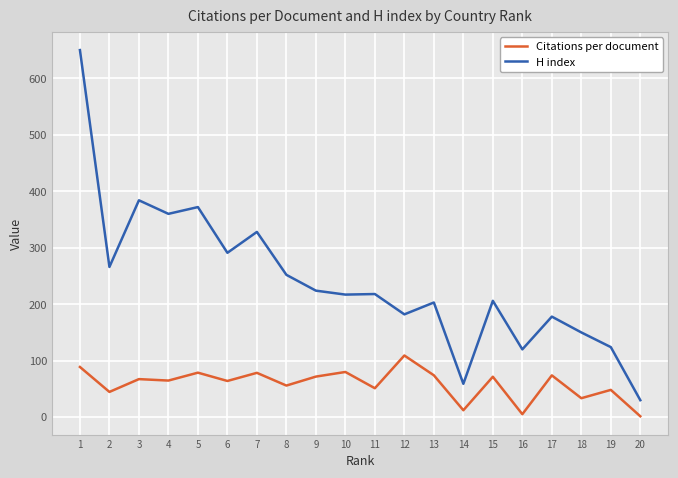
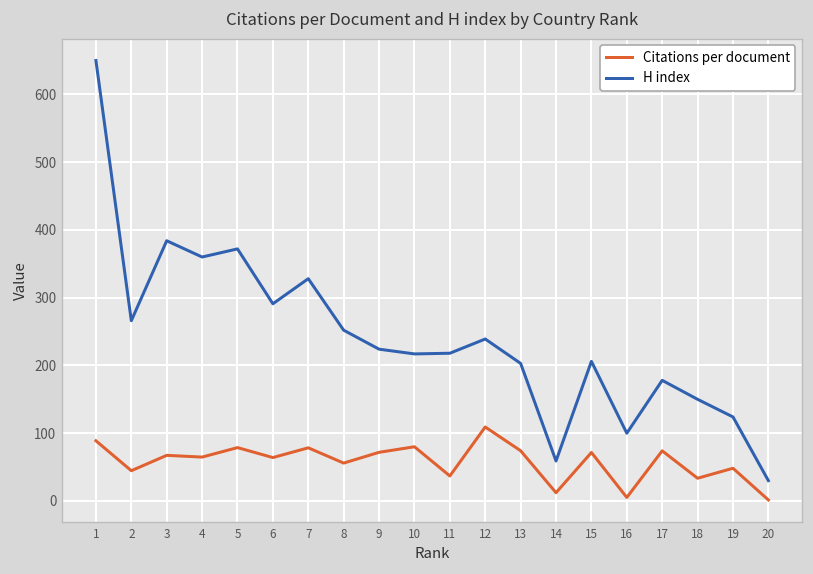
Citations per document, 11: 50 -> 40
H index, 12: 180 -> 240
H index, 16: 120 -> 100
